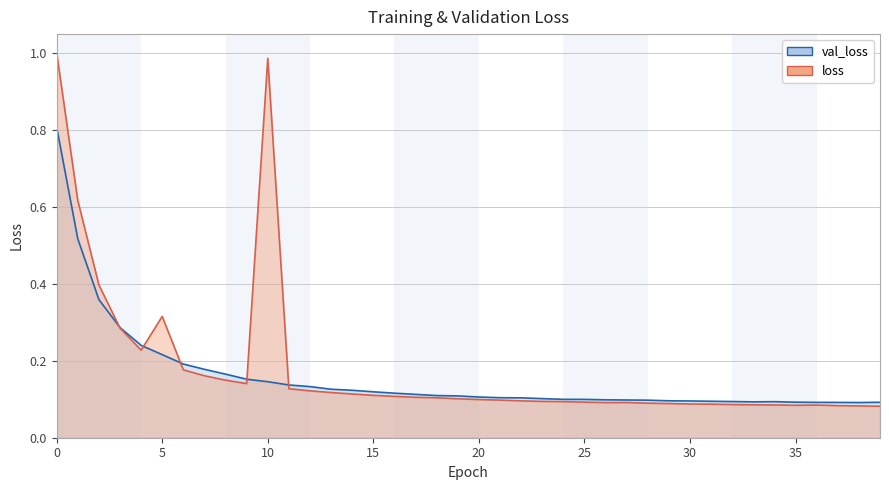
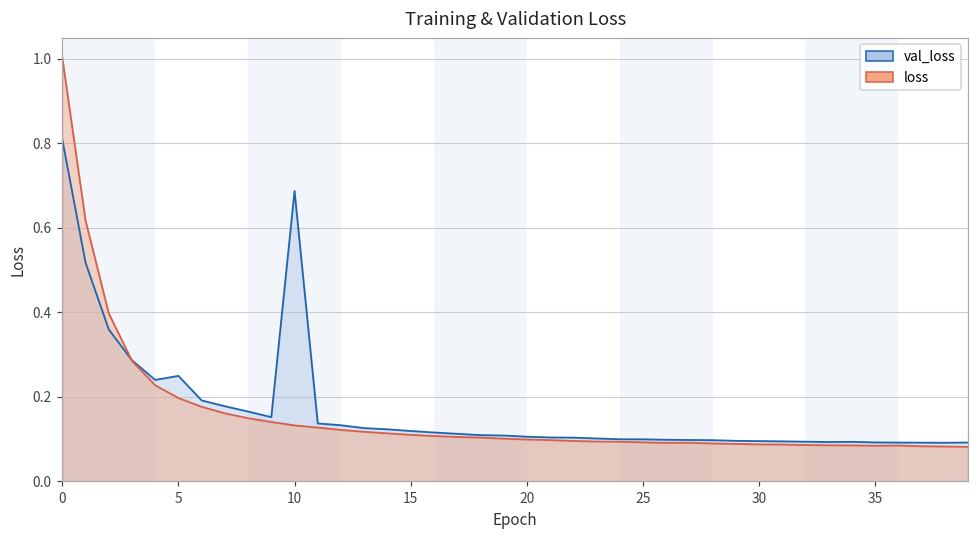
val_loss, 5: 0.22 -> 0.25
loss, 5: 0.32 -> 0.20
val_loss, 10: 0.15 -> 0.69
loss, 10: 0.99 -> 0.13
